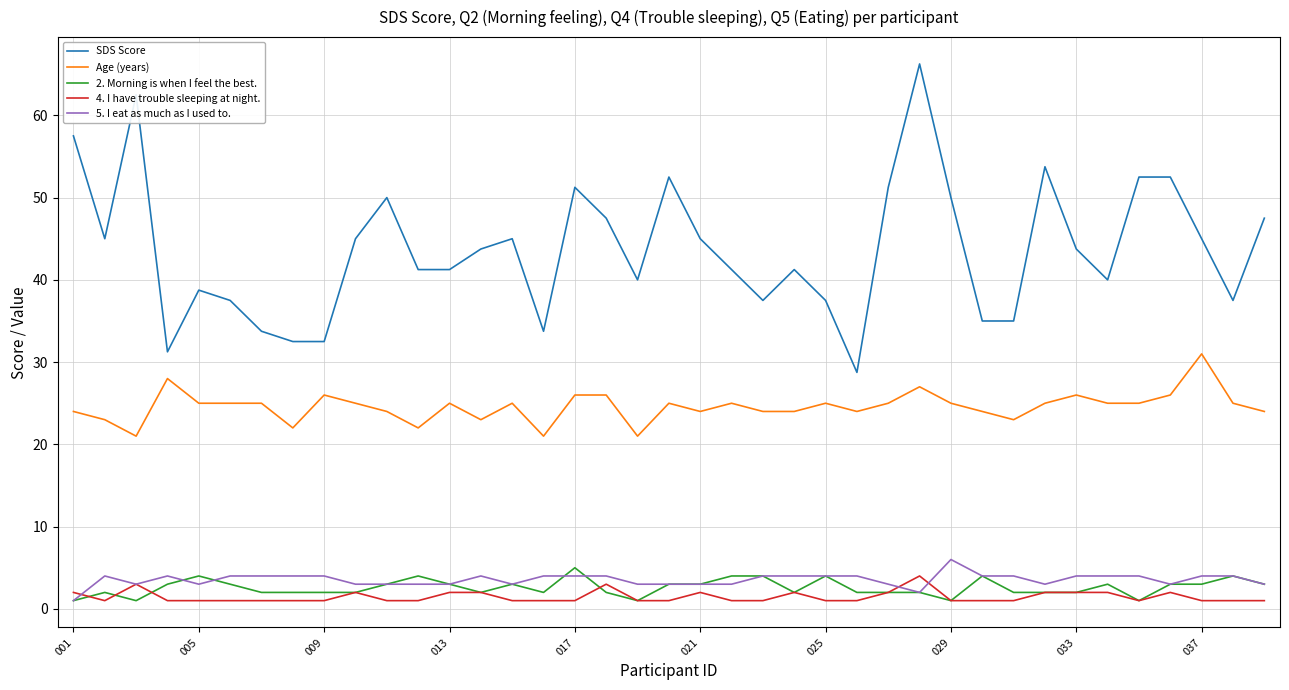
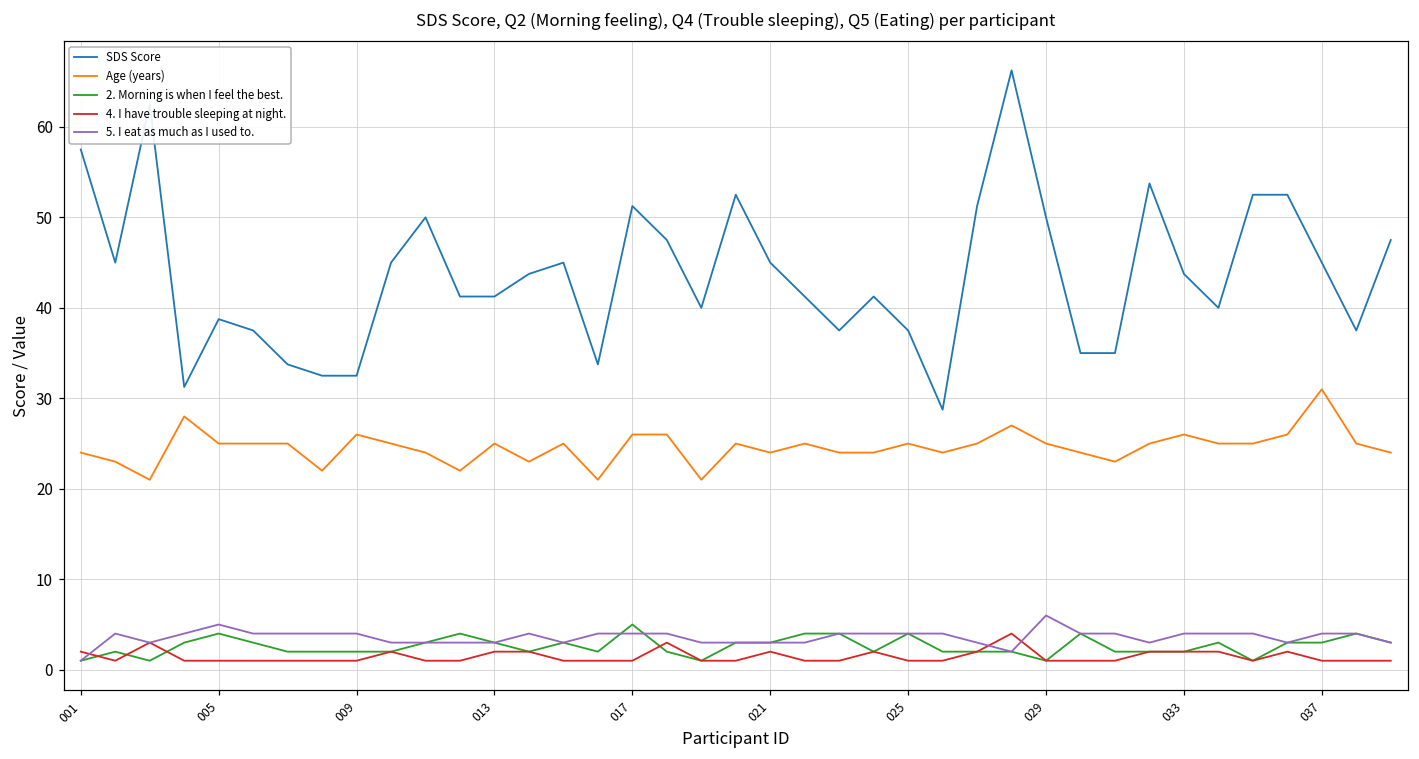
5. I eat as much as I used to., 005: 3 -> 5
